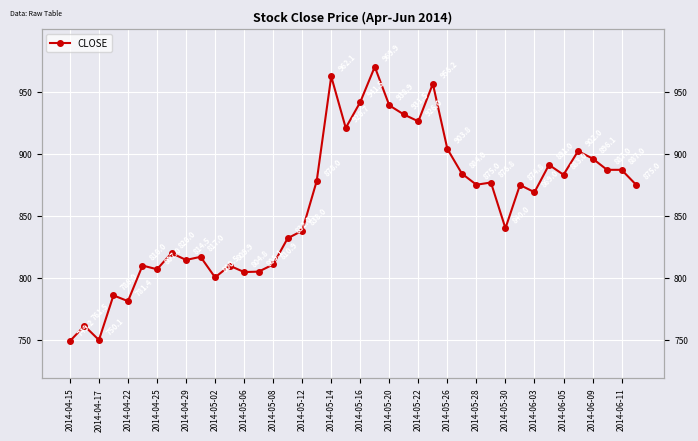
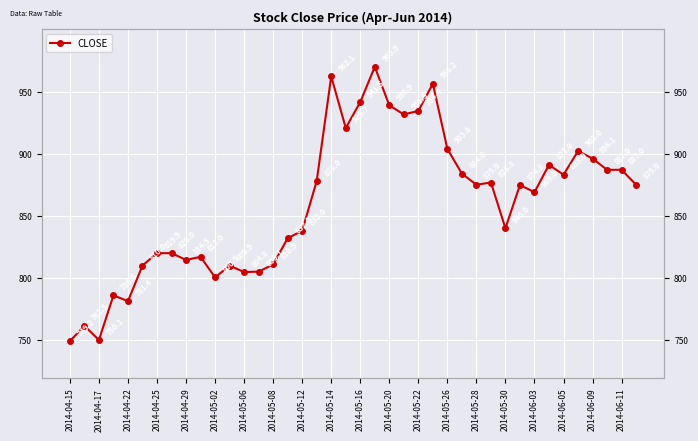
2014-04-25: 807 -> 820
2014-05-22: 926 -> 934
